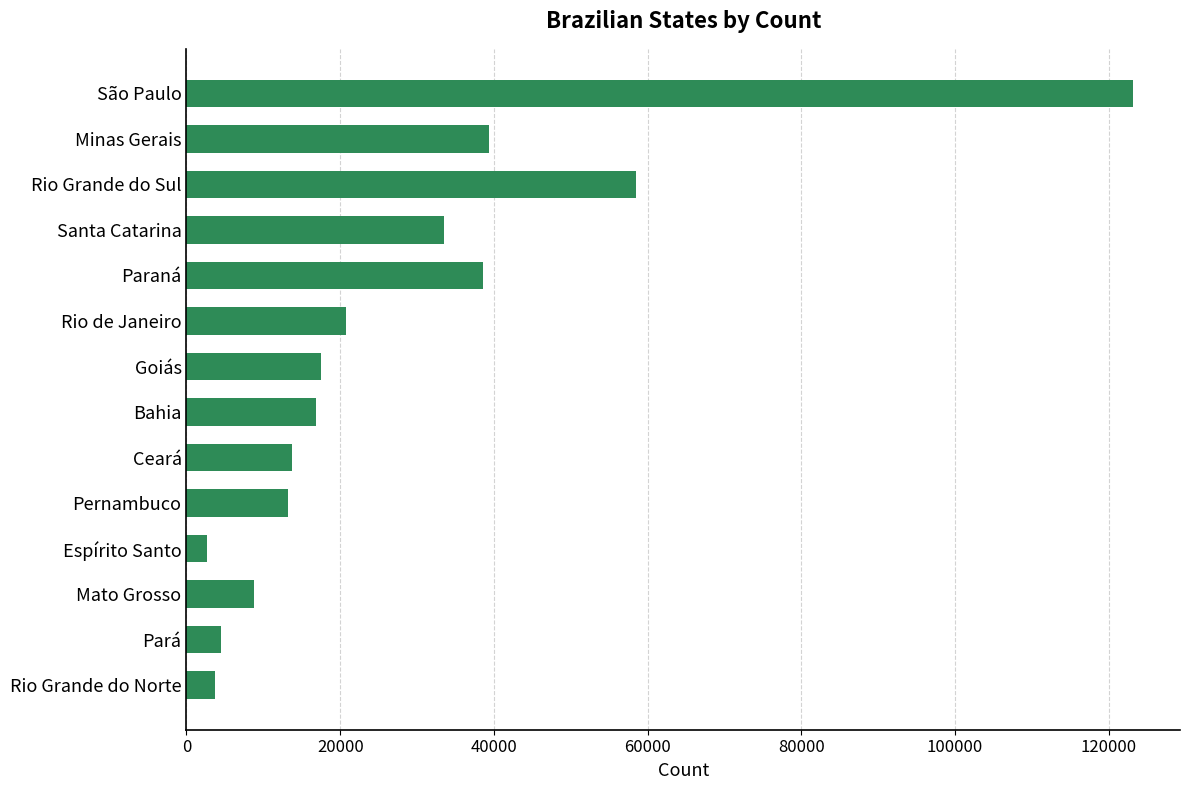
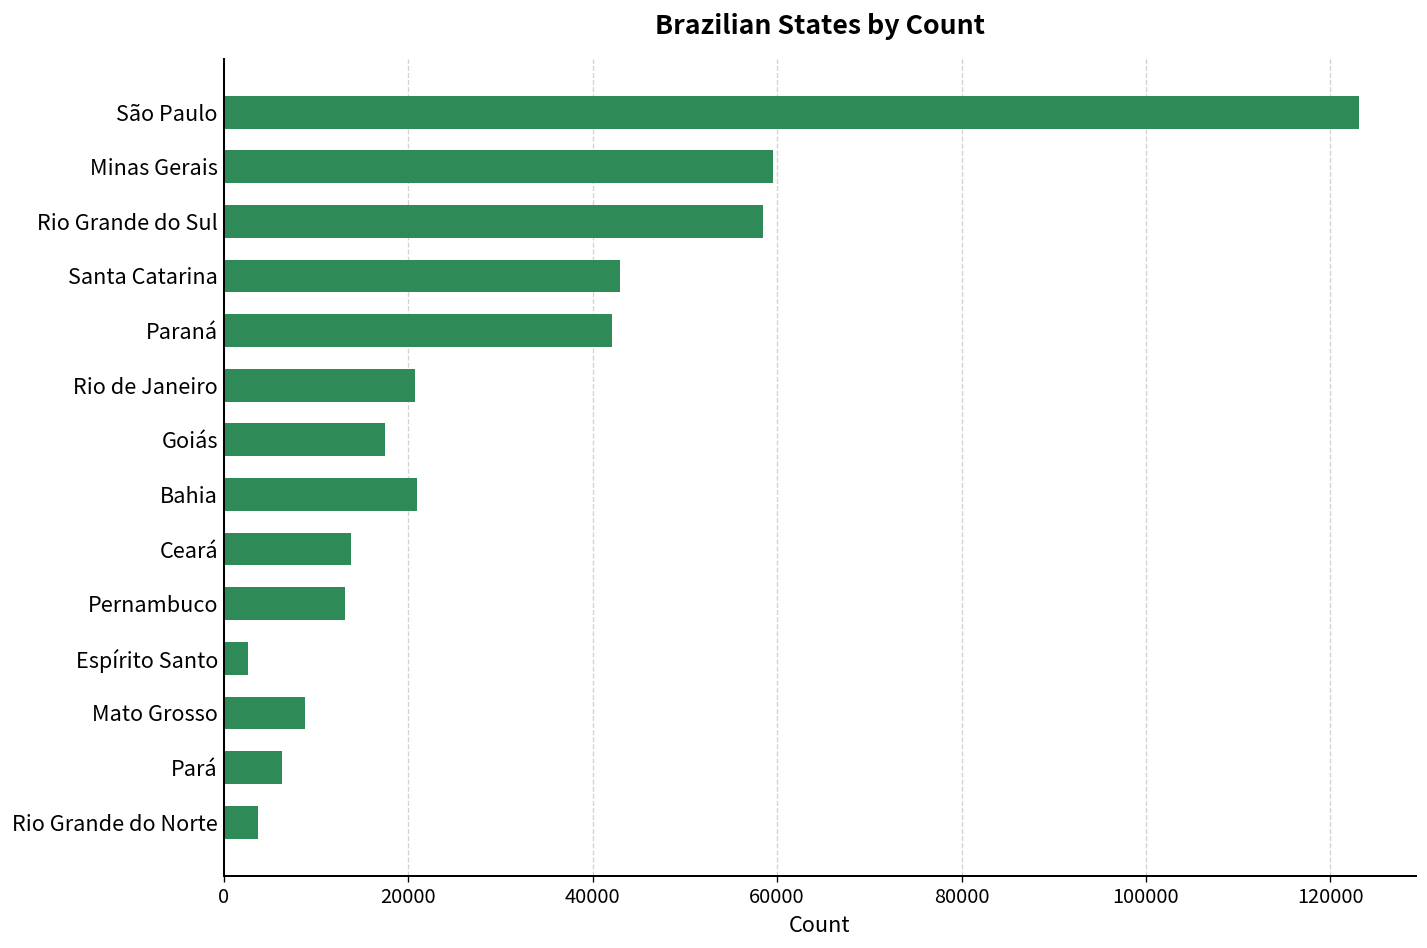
Minas Gerais: 39000 -> 60000
Santa Catarina: 33000 -> 43000
Paraná: 39000 -> 42000
Bahia: 17000 -> 21000
Pará: 4000 -> 6000
